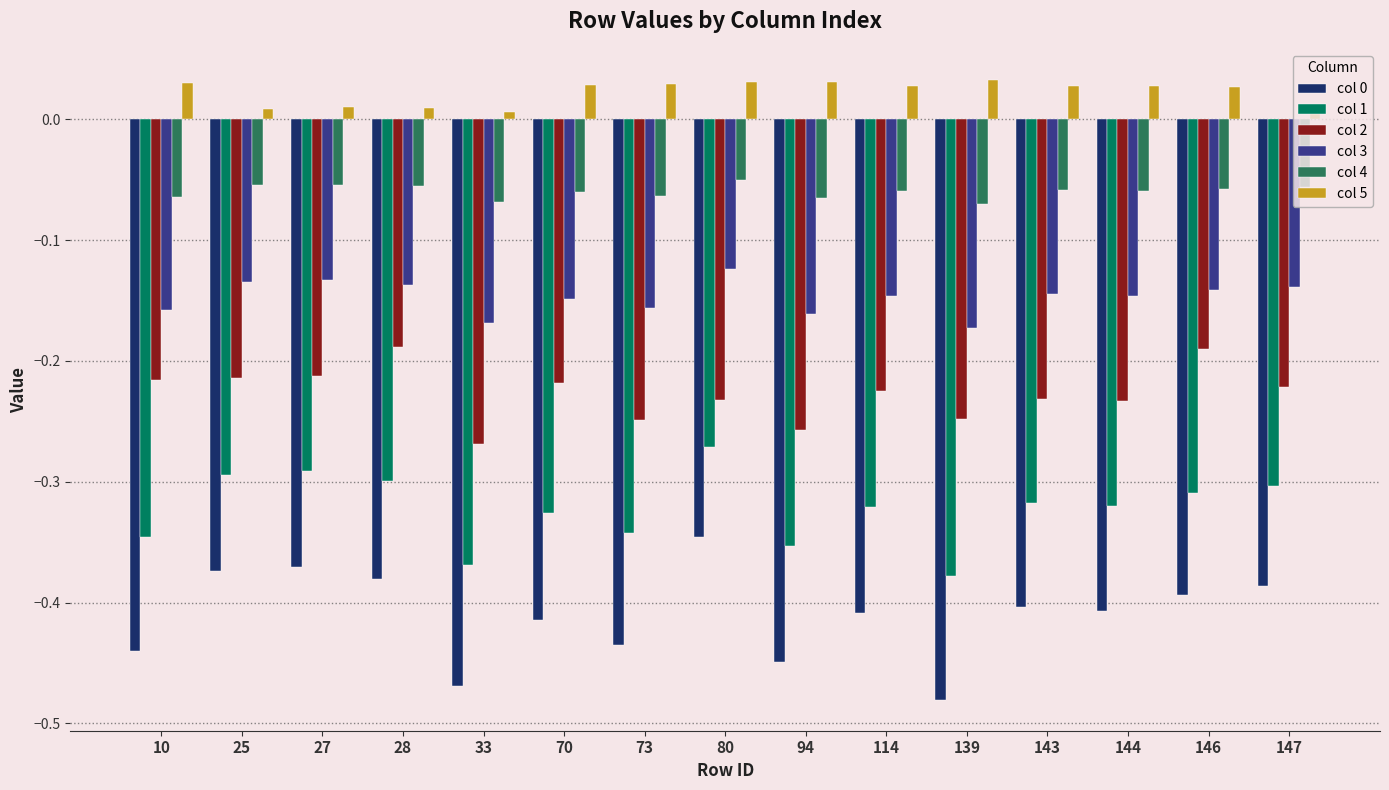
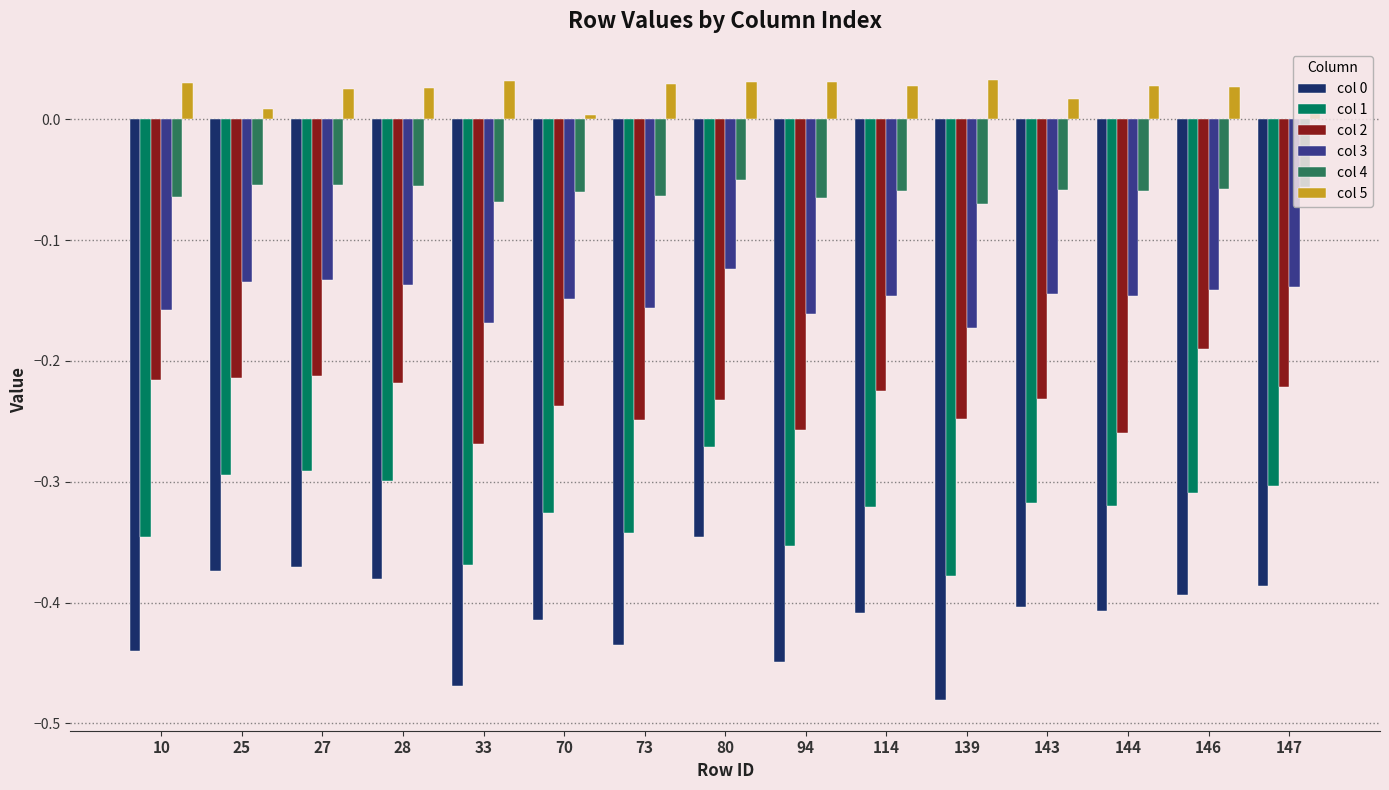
col 5, 27: 0.010 -> 0.025
col 2, 28: -0.189 -> -0.218
col 5, 28: 0.009 -> 0.026
col 5, 33: 0.006 -> 0.032
col 2, 70: -0.218 -> -0.237
col 5, 70: 0.028 -> 0.004
col 5, 143: 0.027 -> 0.017
col 2, 144: -0.233 -> -0.259
